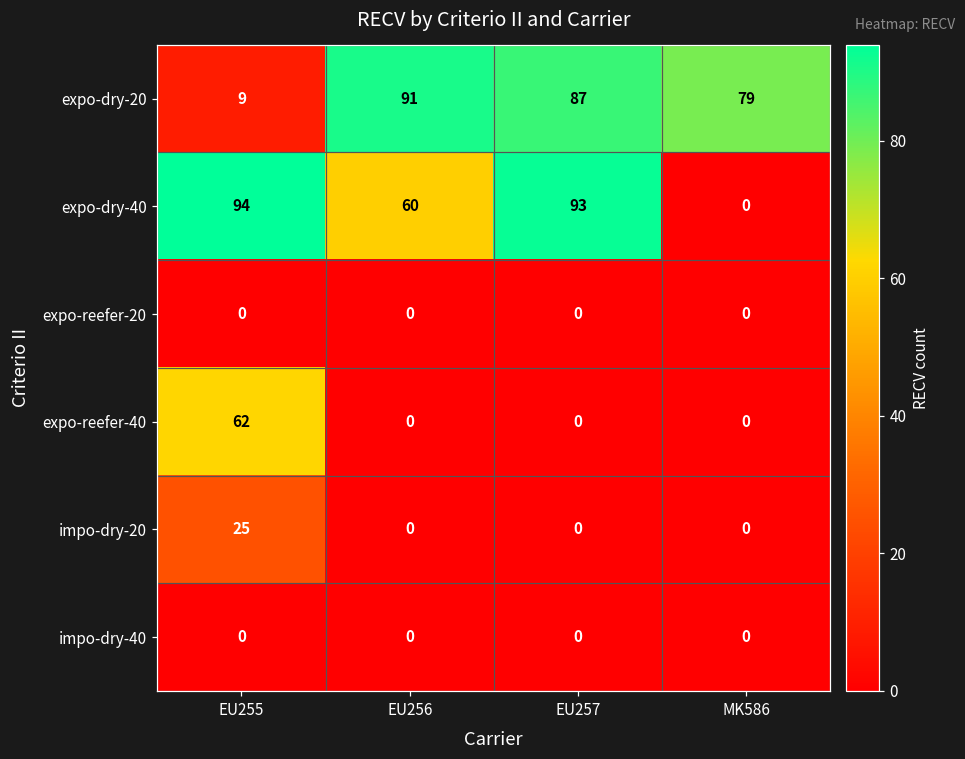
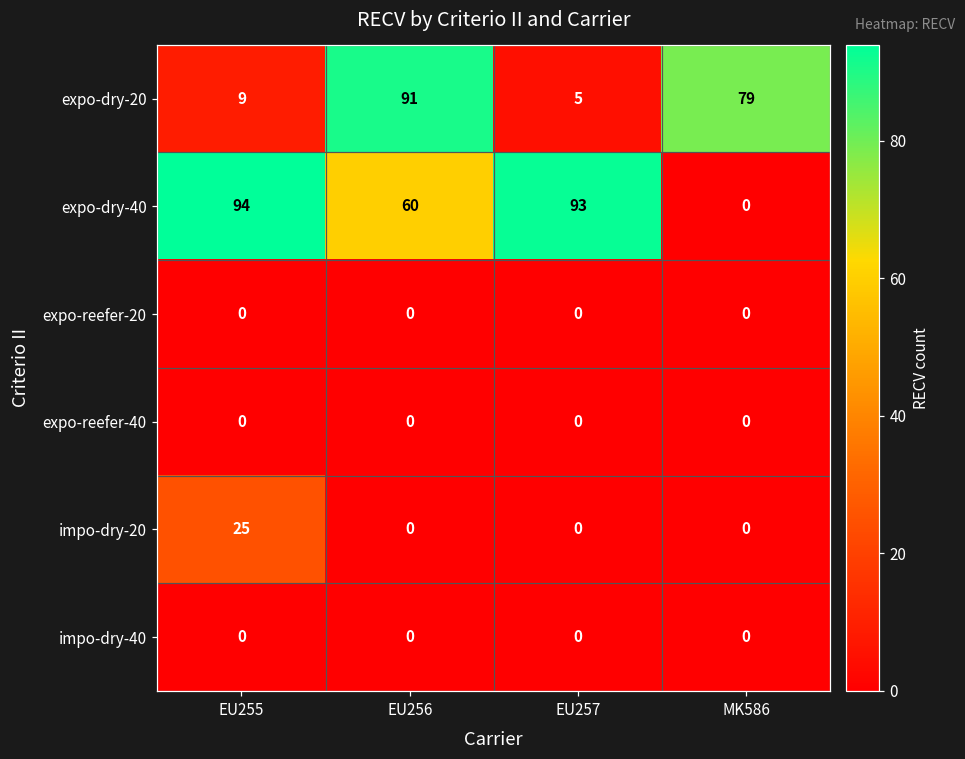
expo-dry-20, EU257: 87 -> 5
expo-reefer-40, EU255: 62 -> 0
